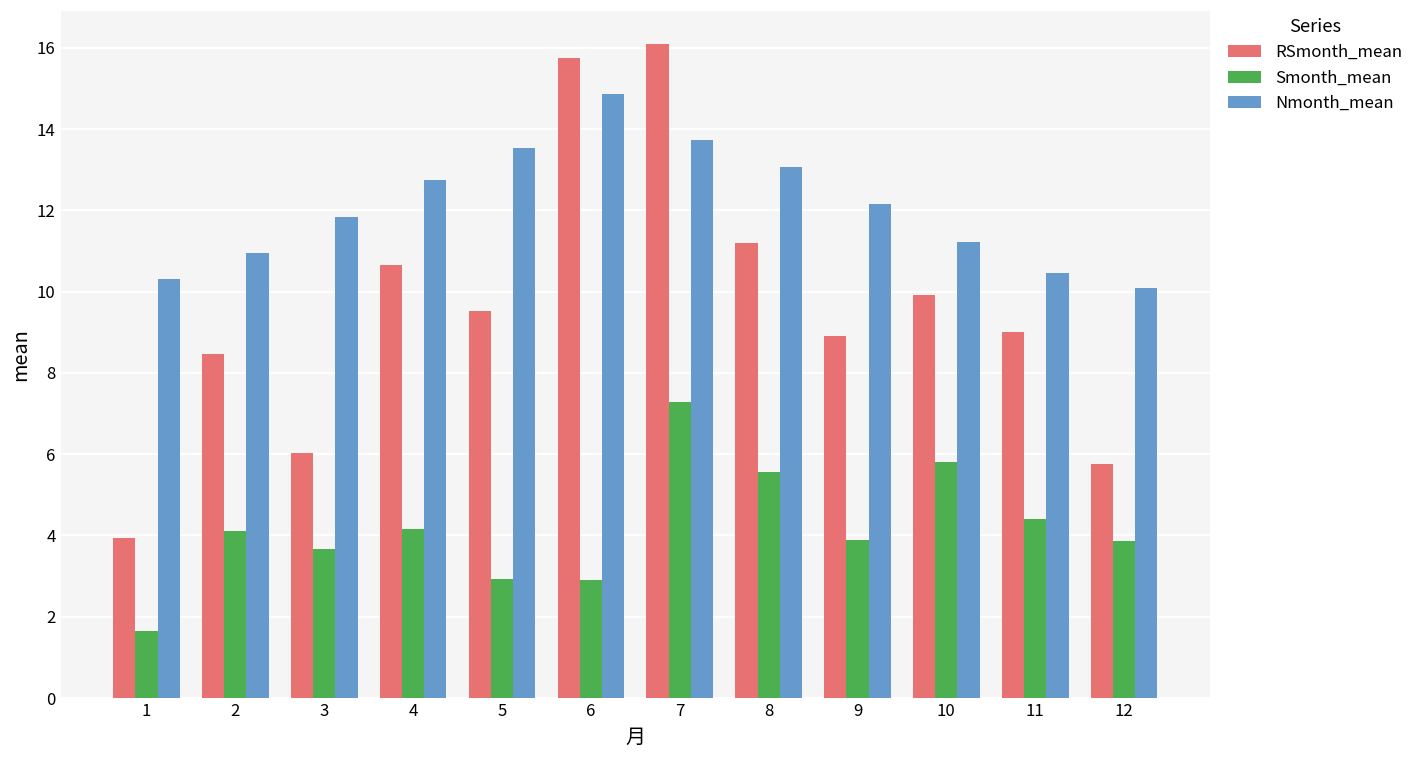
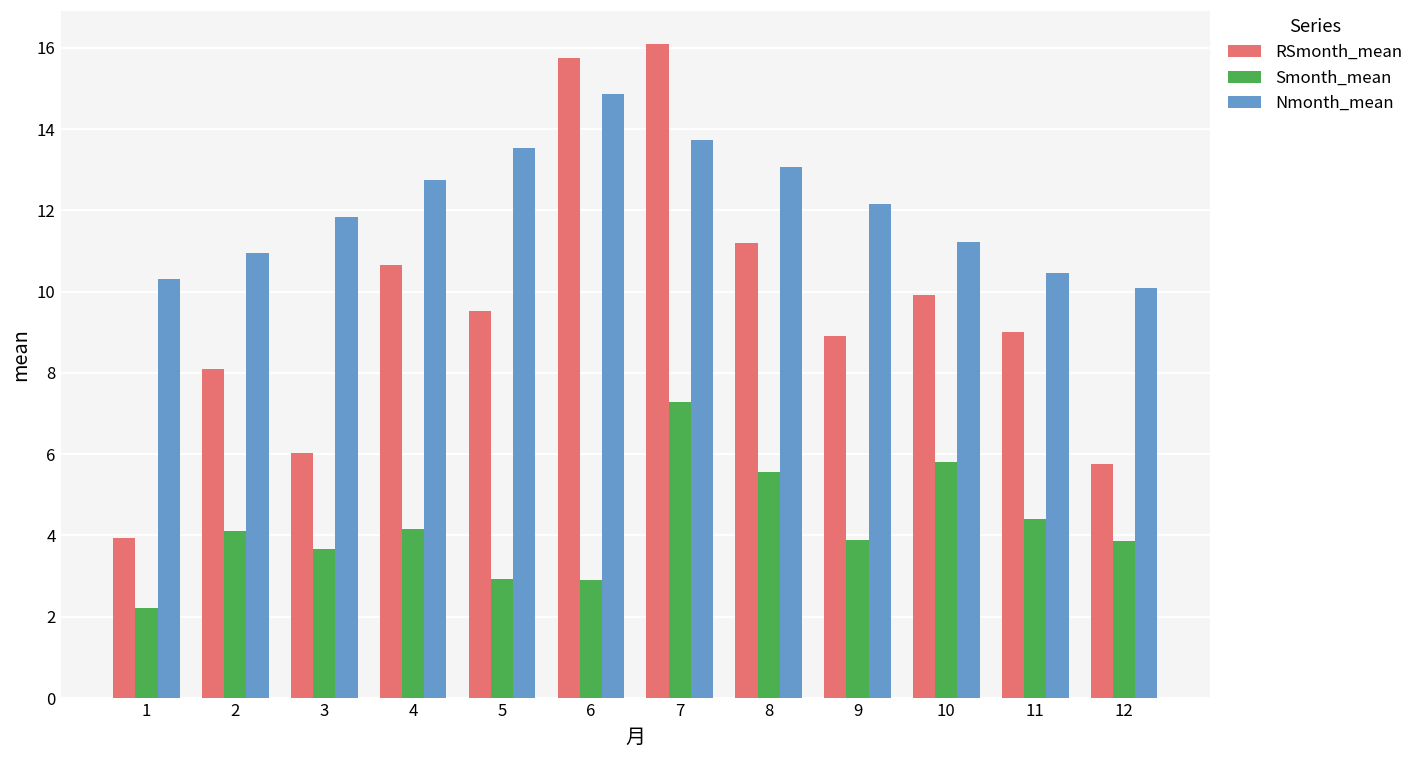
Smonth_mean, 1: 1.7 -> 2.2
RSmonth_mean, 2: 8.5 -> 8.1
